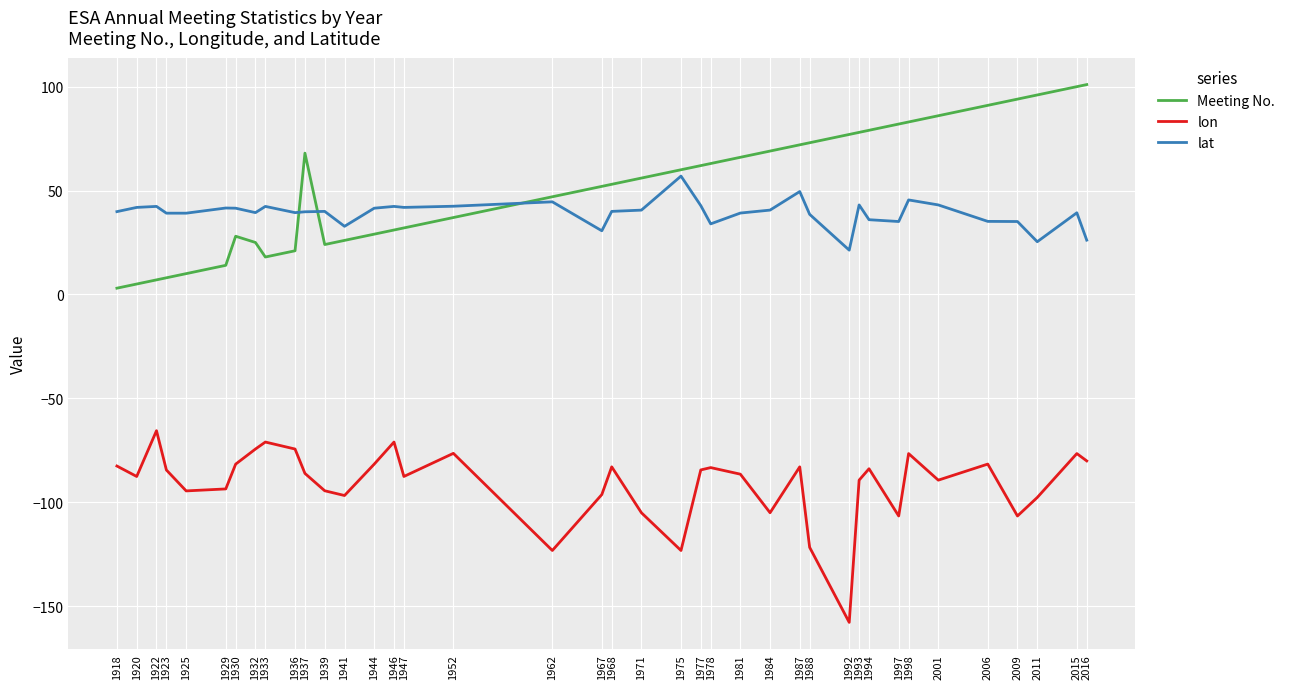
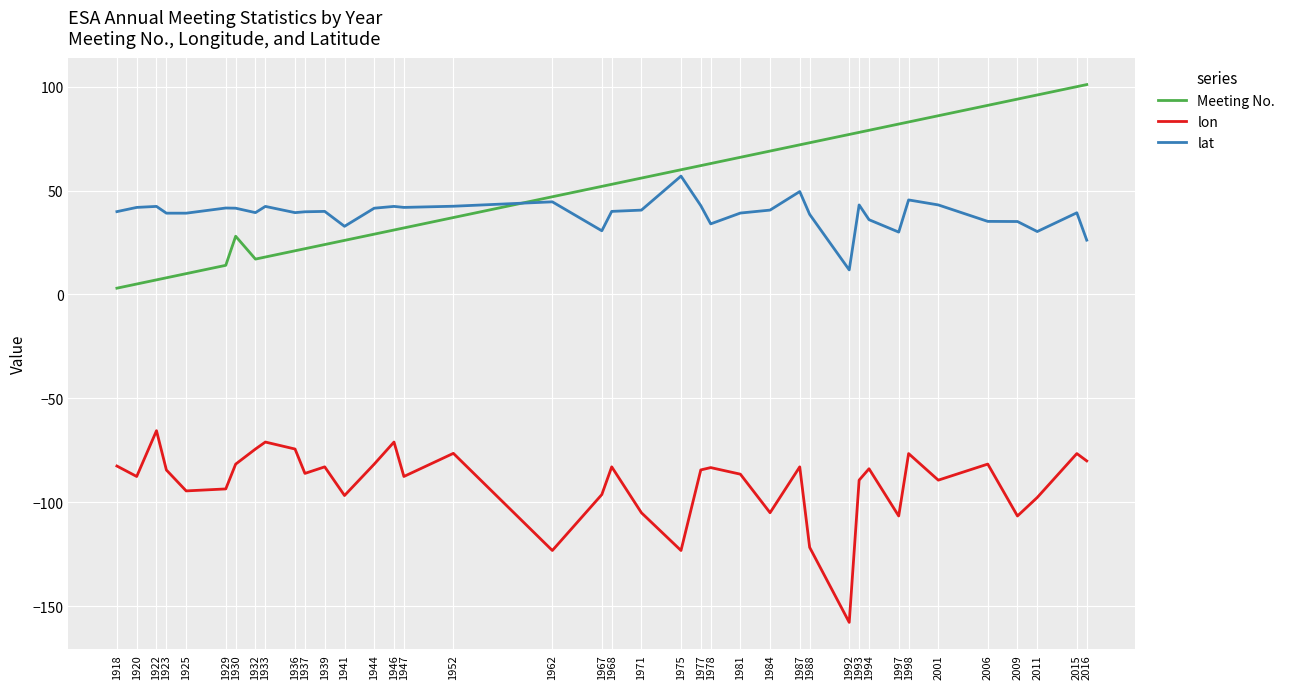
Meeting No., 1932: 25 -> 17
Meeting No., 1937: 68 -> 22
lon, 1939: -95 -> -83
lat, 1992: 21 -> 12
lat, 1997: 35 -> 30
lat, 2011: 25 -> 30
